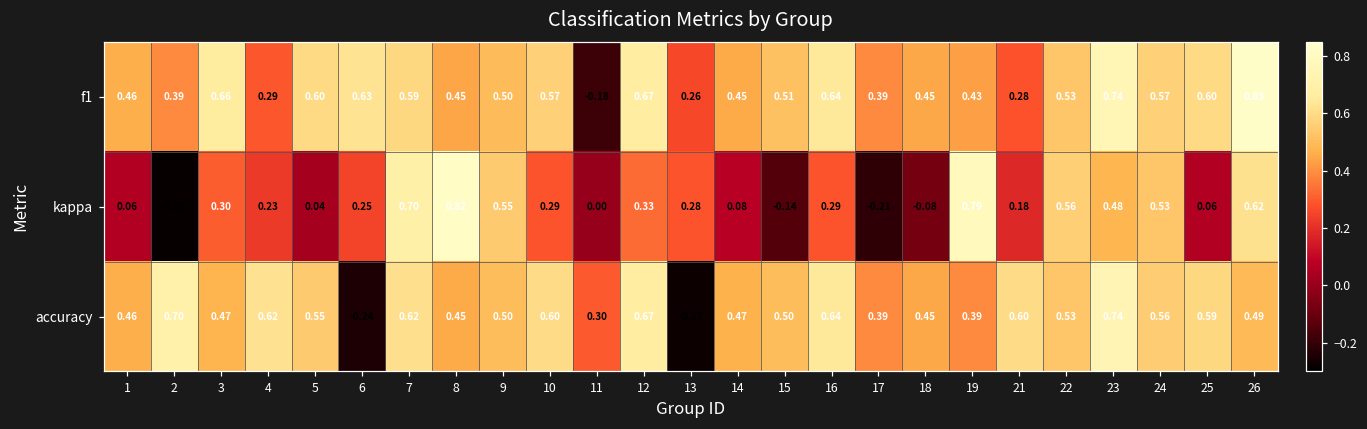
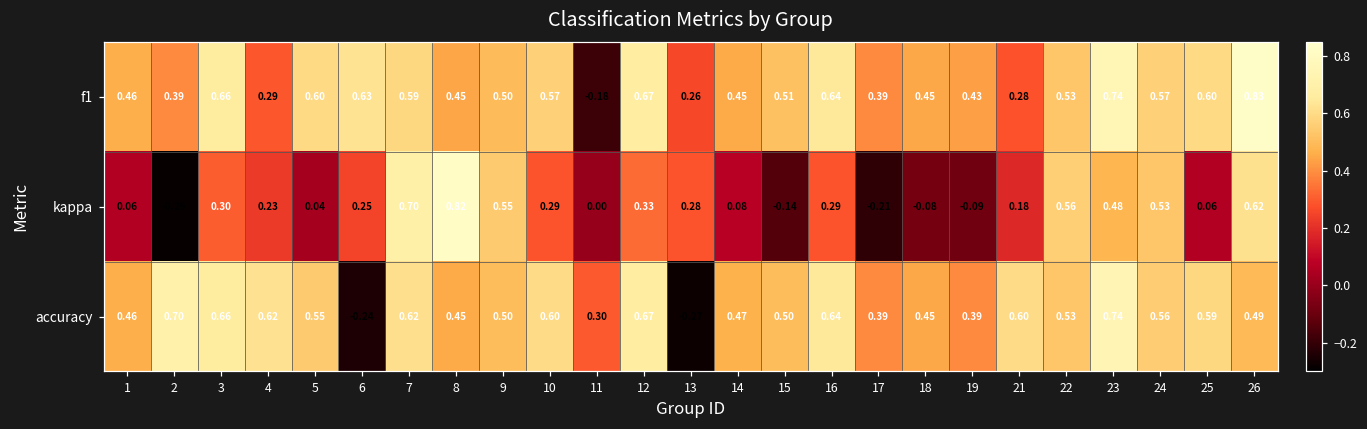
kappa, 19: 0.79 -> -0.09
accuracy, 3: 0.47 -> 0.66
